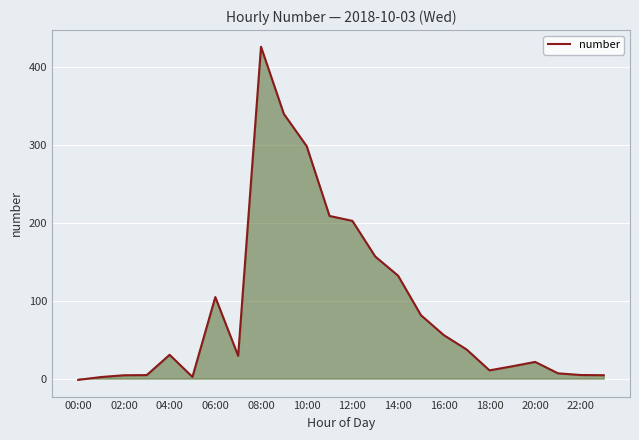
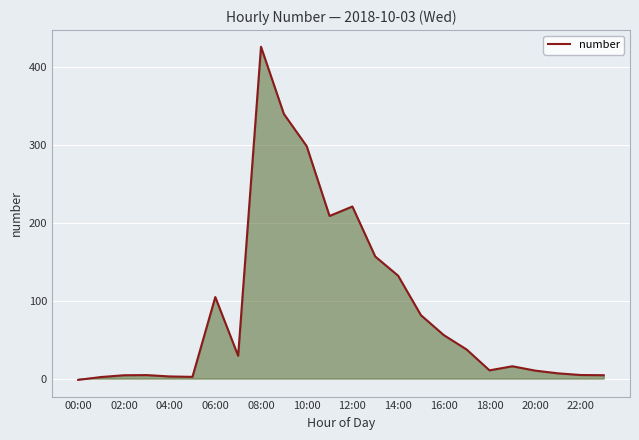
number, 04:00: 30 -> 0
number, 12:00: 200 -> 220
number, 20:00: 20 -> 10
